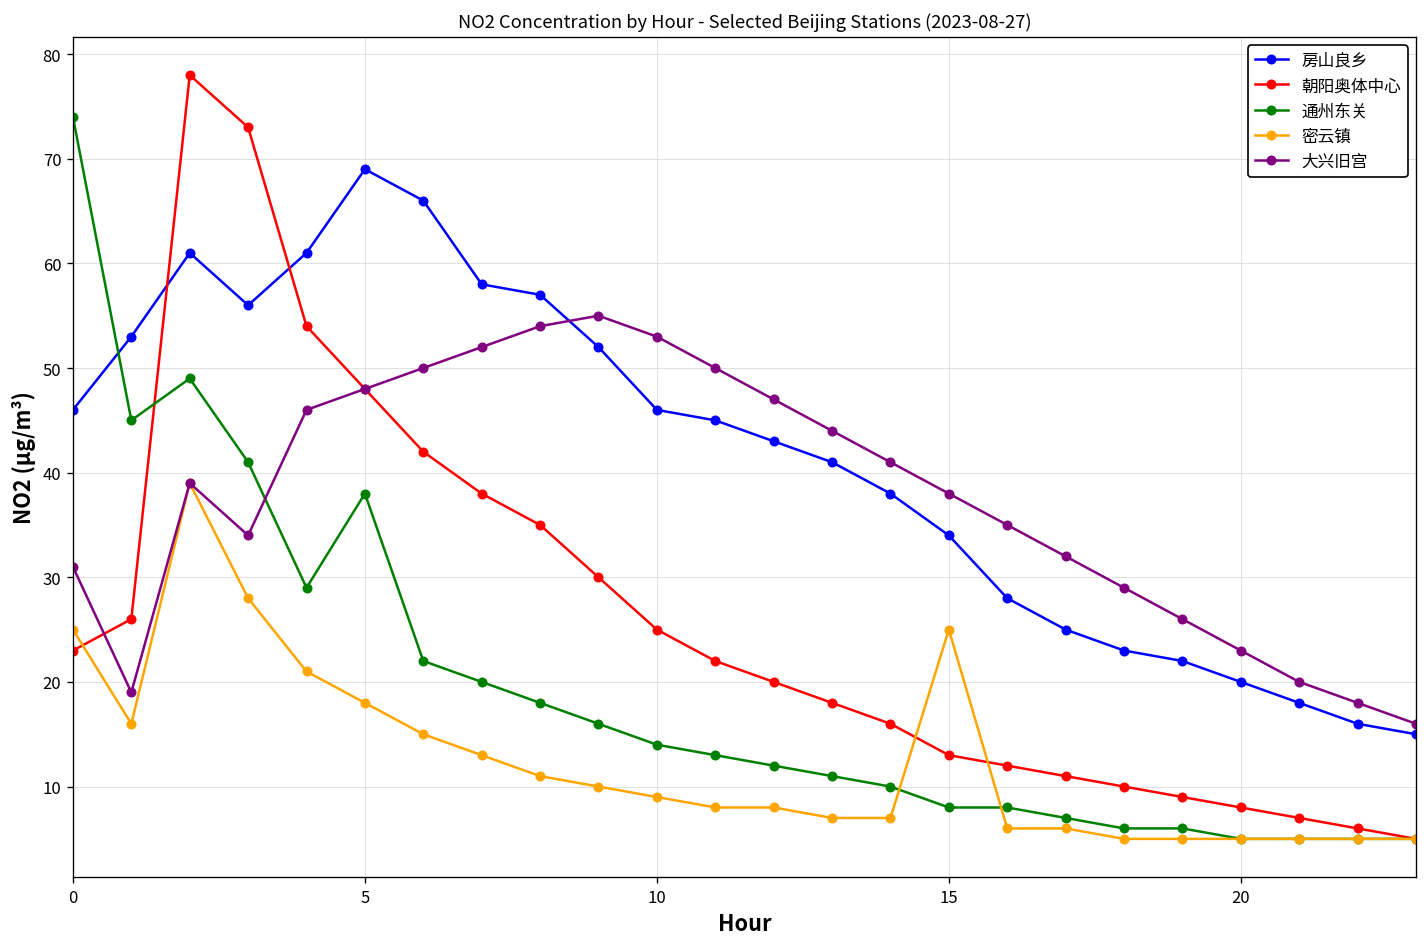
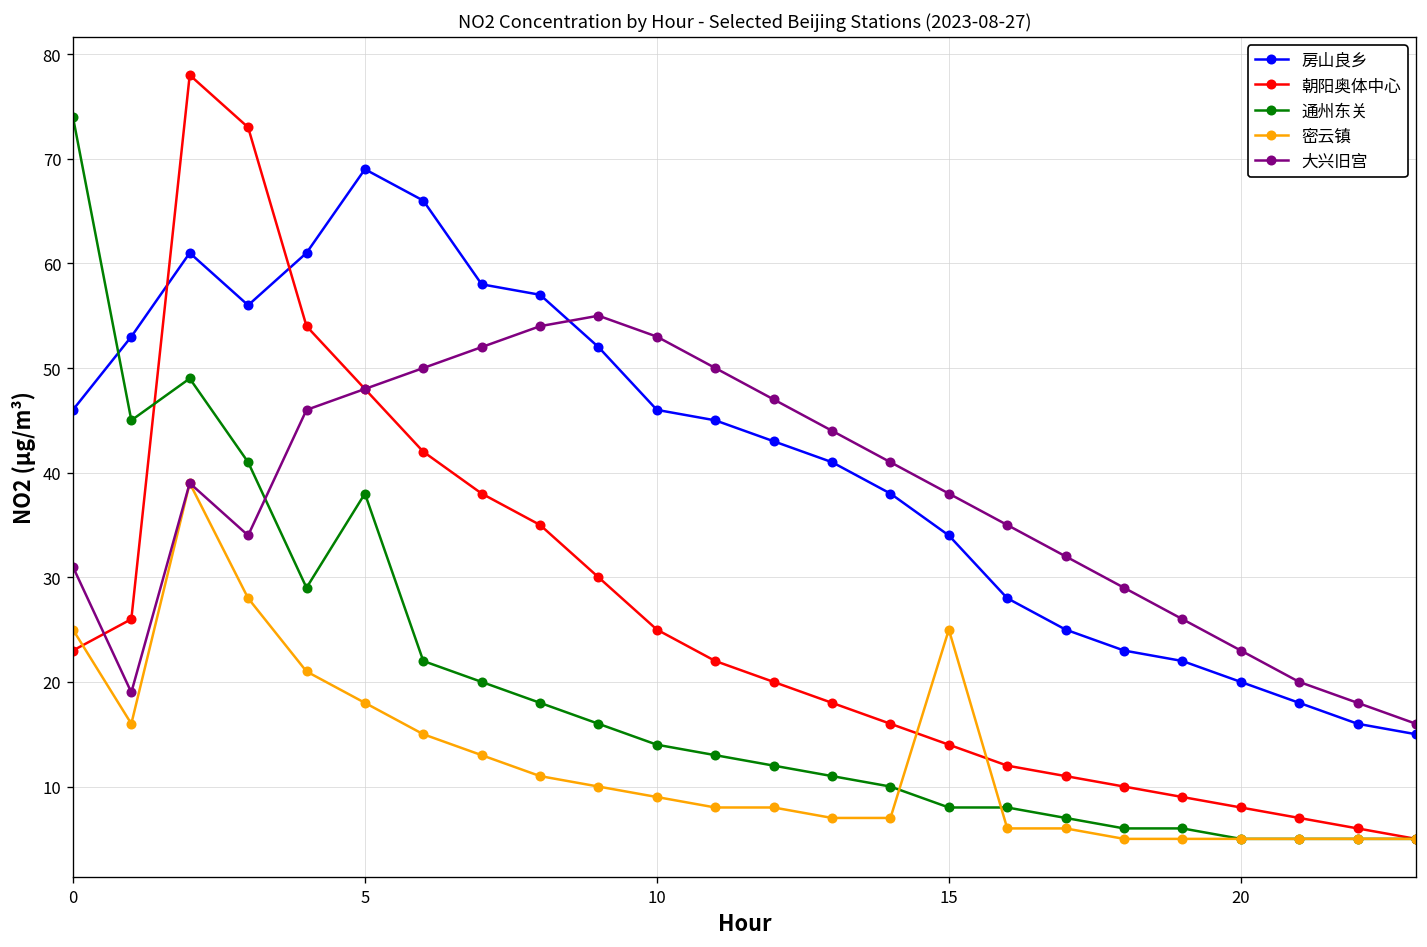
朝阳奥体中心, 15: 13 -> 14
